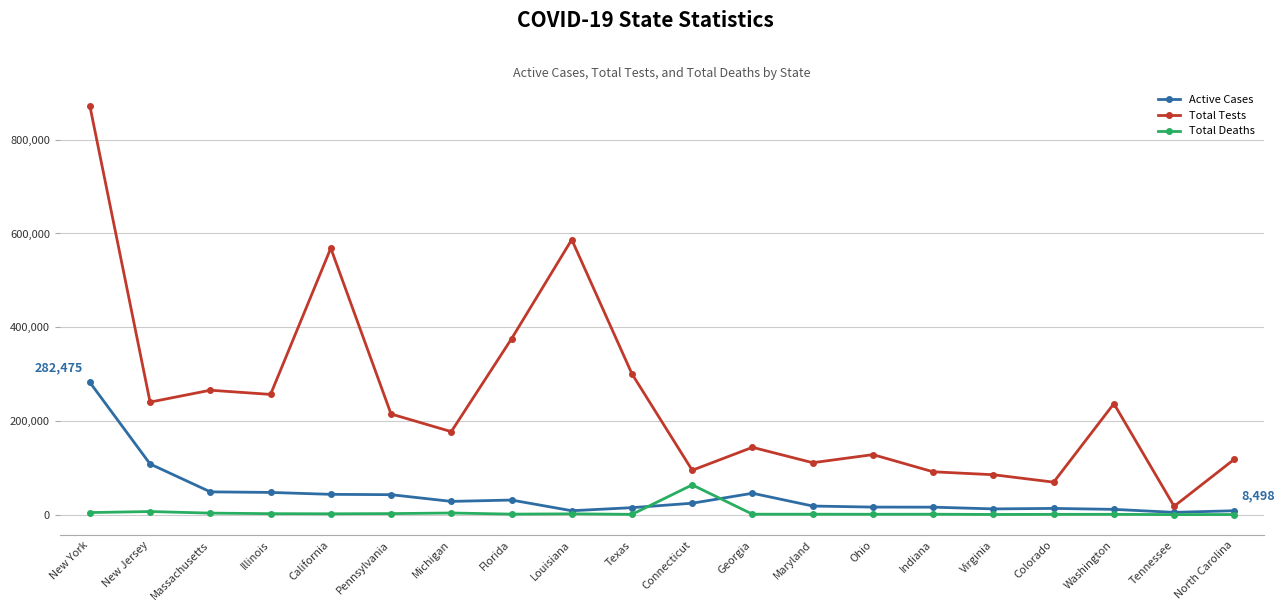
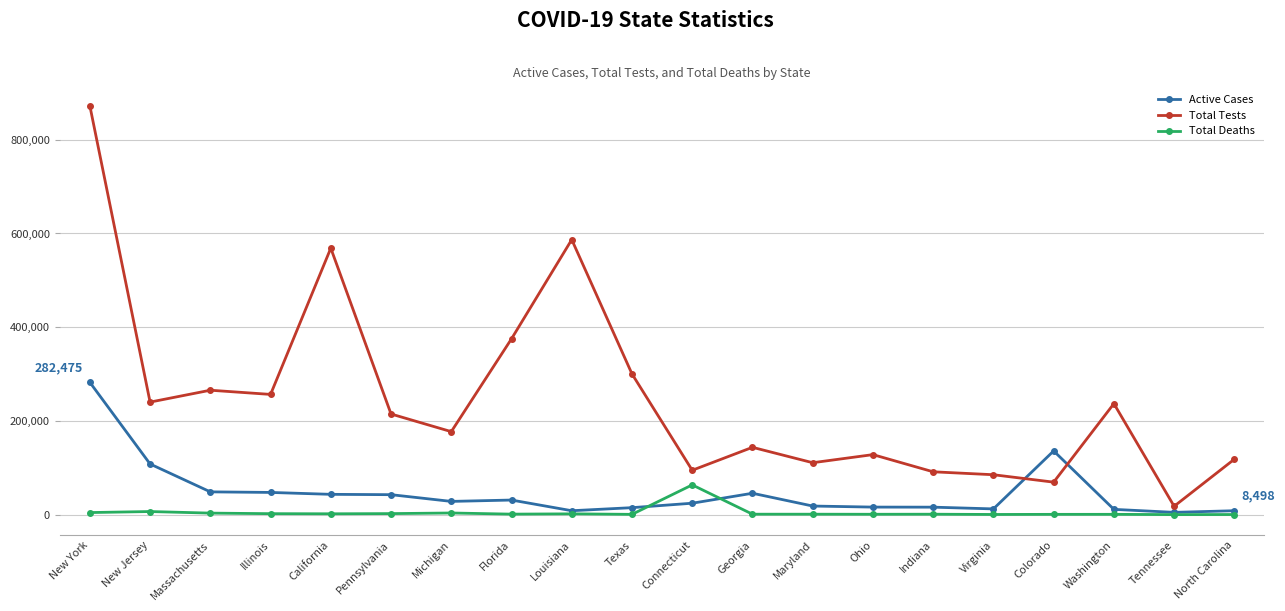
Active Cases, Colorado: 10,000 -> 140,000
